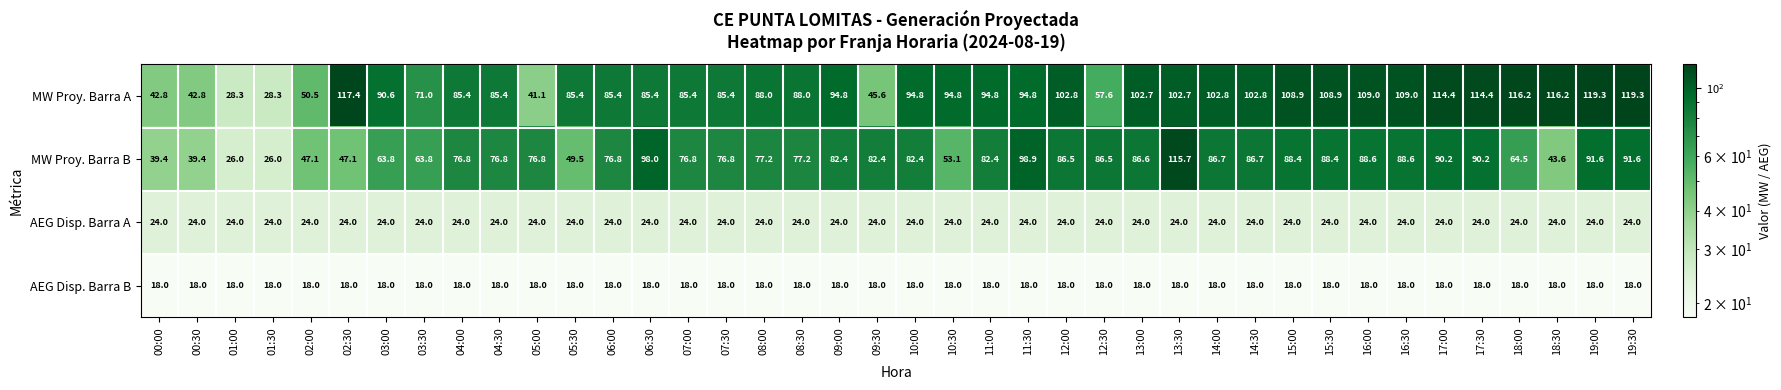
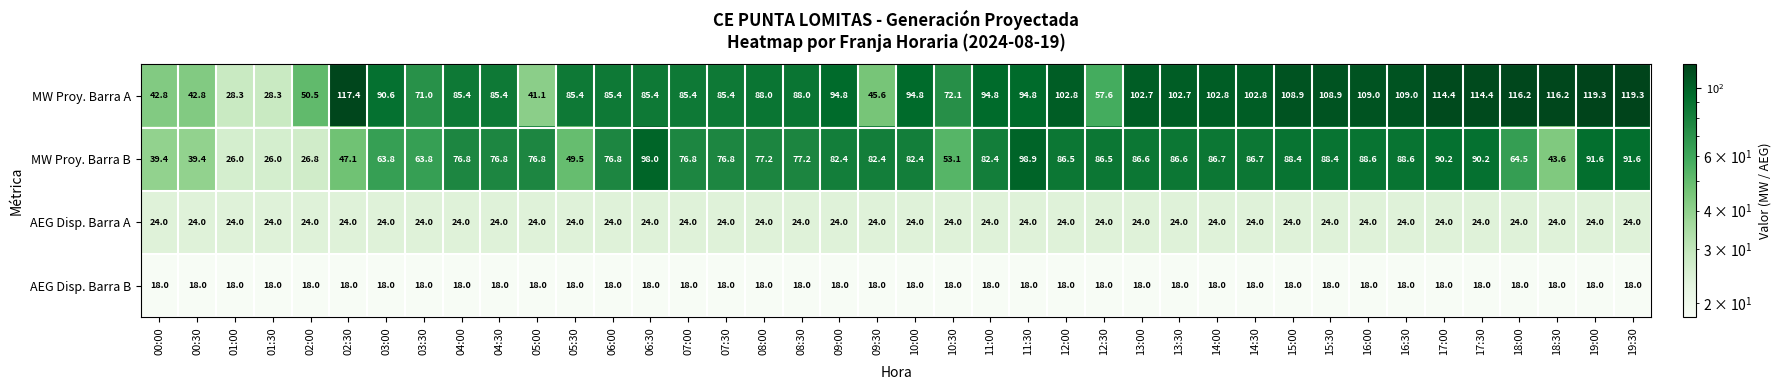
MW Proy. Barra A, 10:30: 94.8 -> 72.1
MW Proy. Barra B, 02:00: 47.1 -> 26.8
MW Proy. Barra B, 13:30: 115.7 -> 86.6
